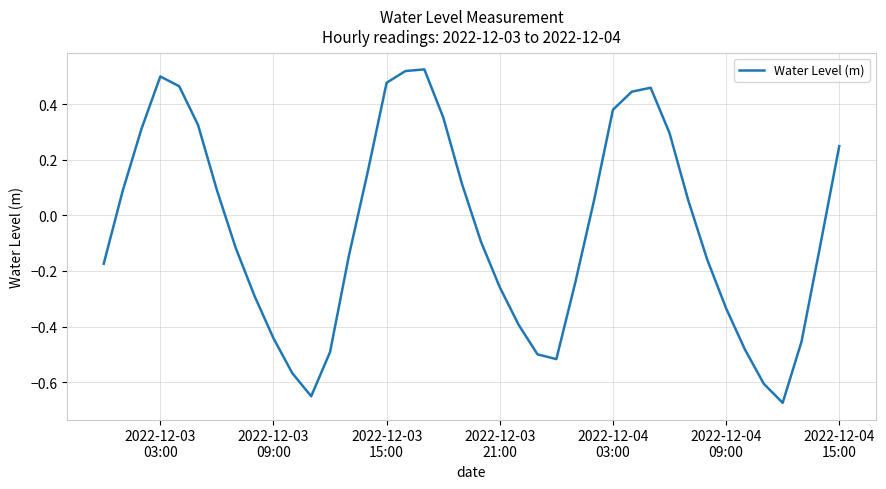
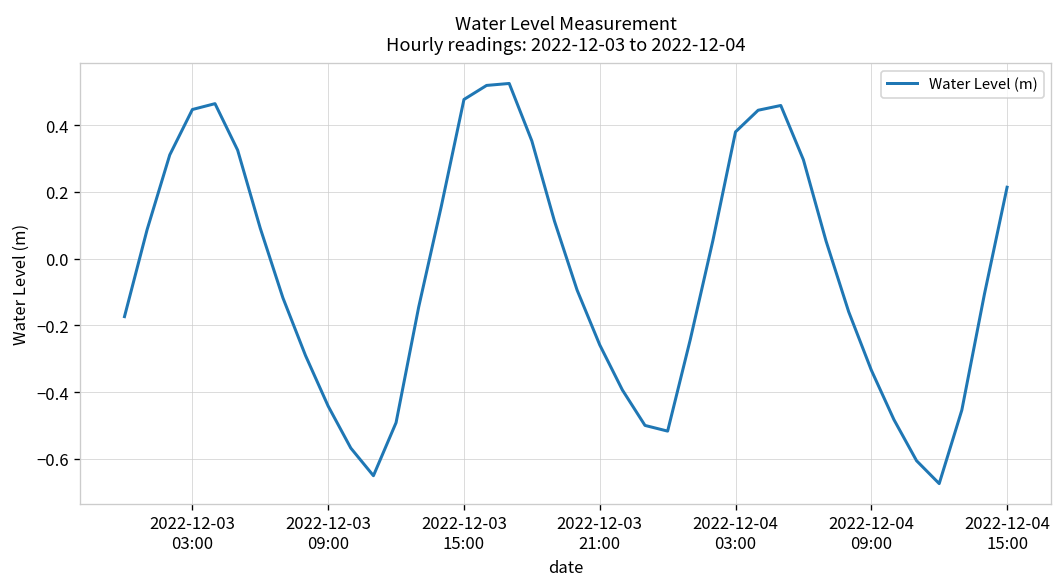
2022-12-03 03:00: 0.50 -> 0.45
2022-12-04 15:00: 0.25 -> 0.21
